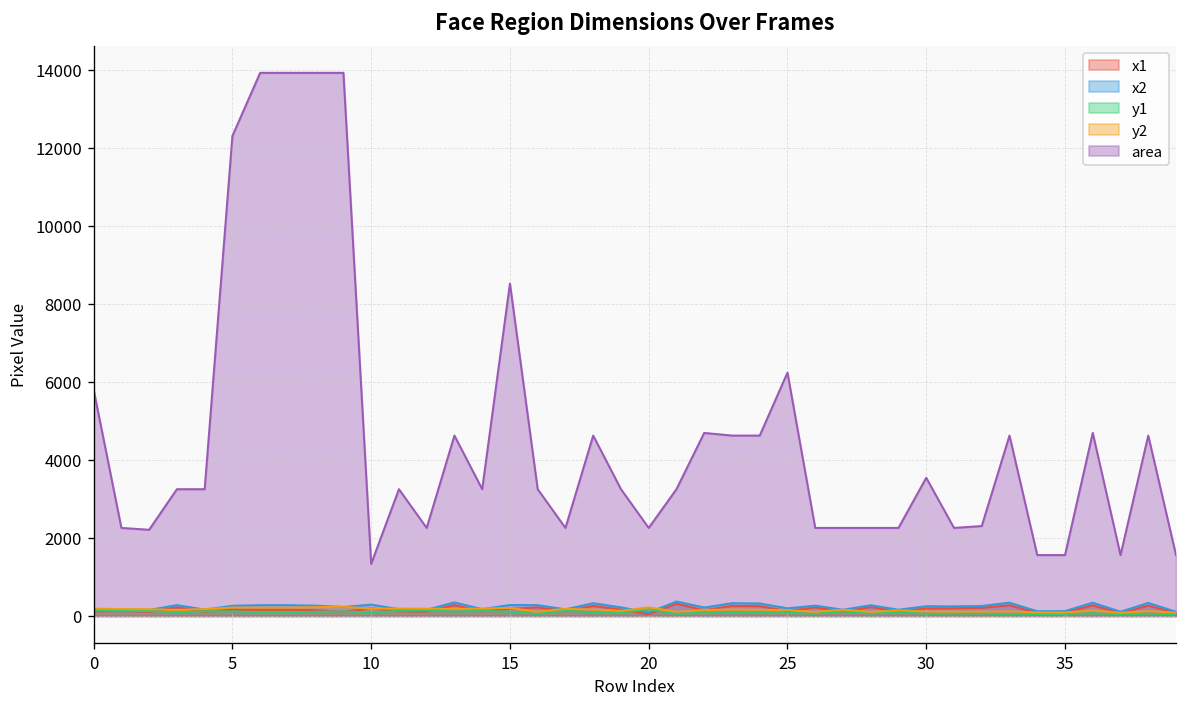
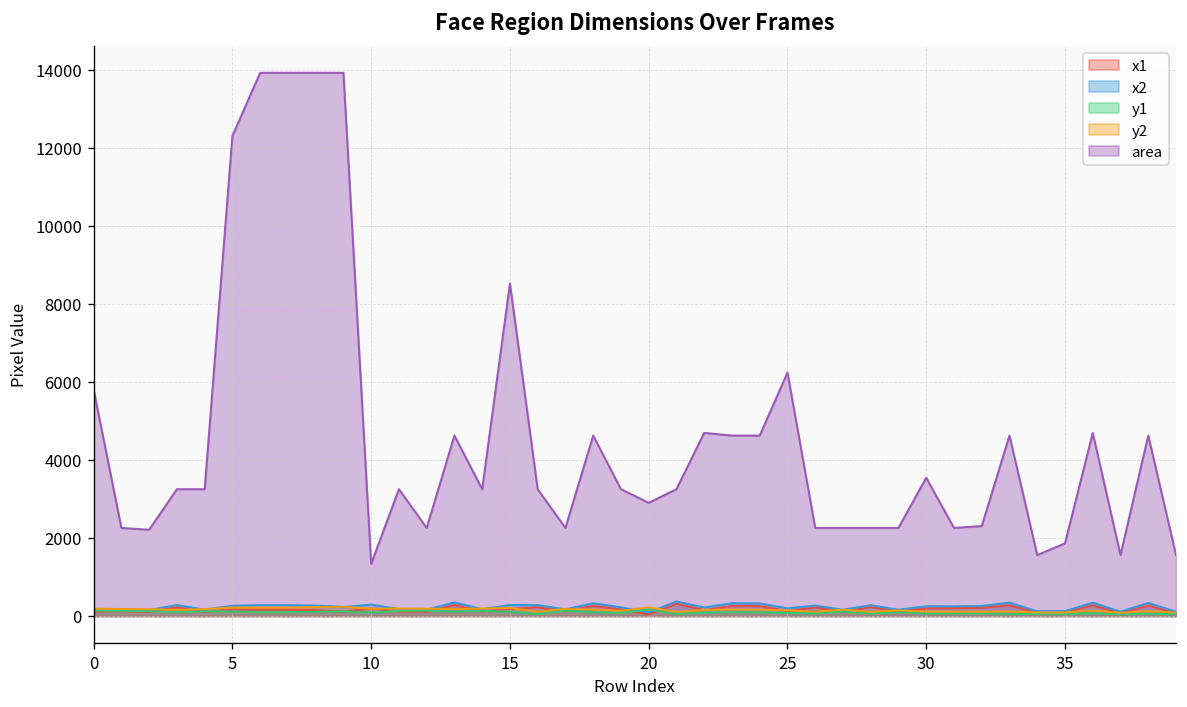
area, 20: 2300 -> 2900
area, 35: 1600 -> 1900
